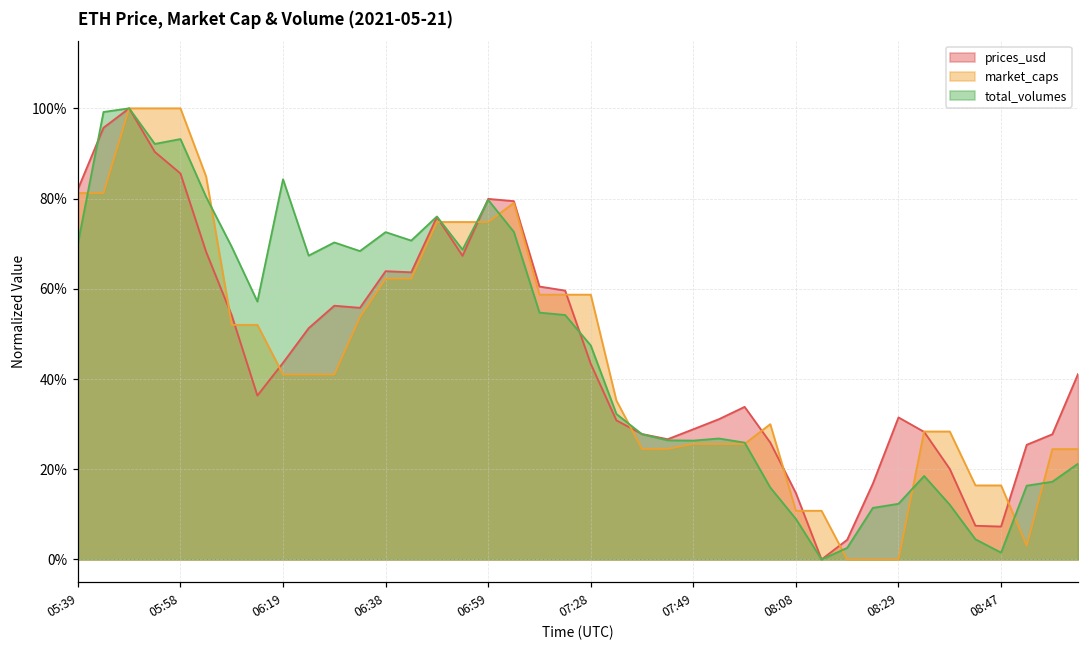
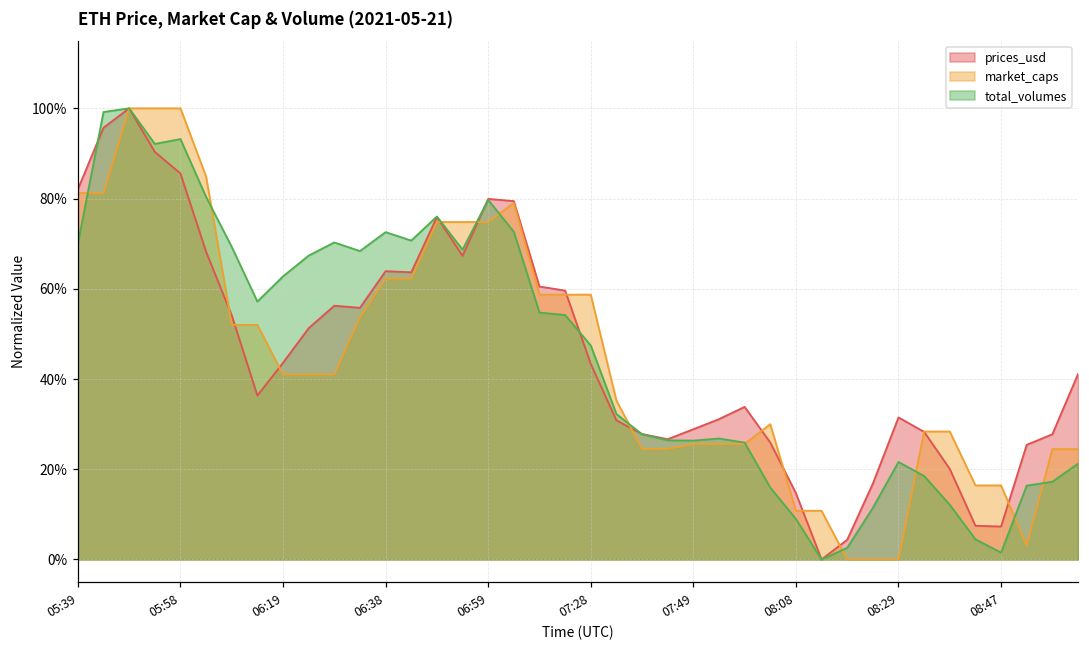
total_volumes, 06:19: 84% -> 63%
total_volumes, 08:29: 12% -> 22%
